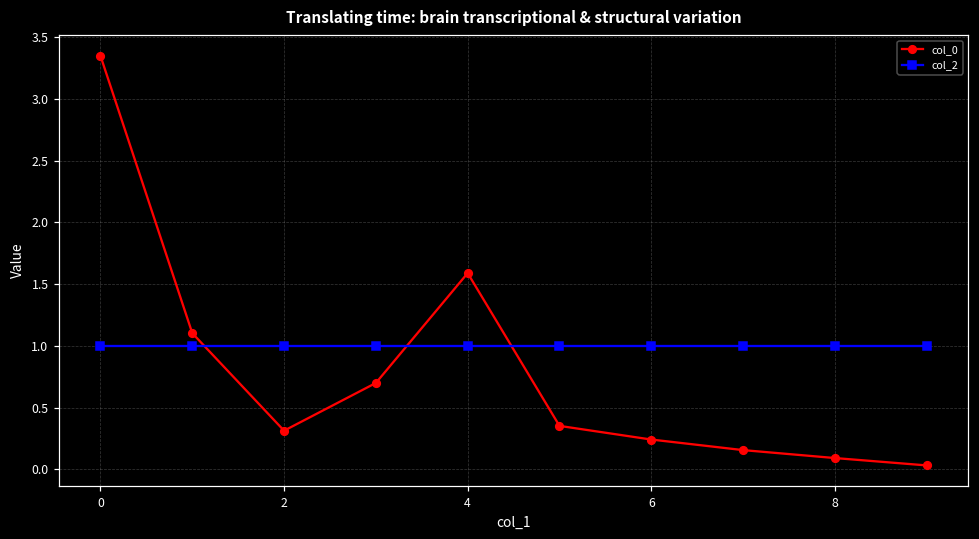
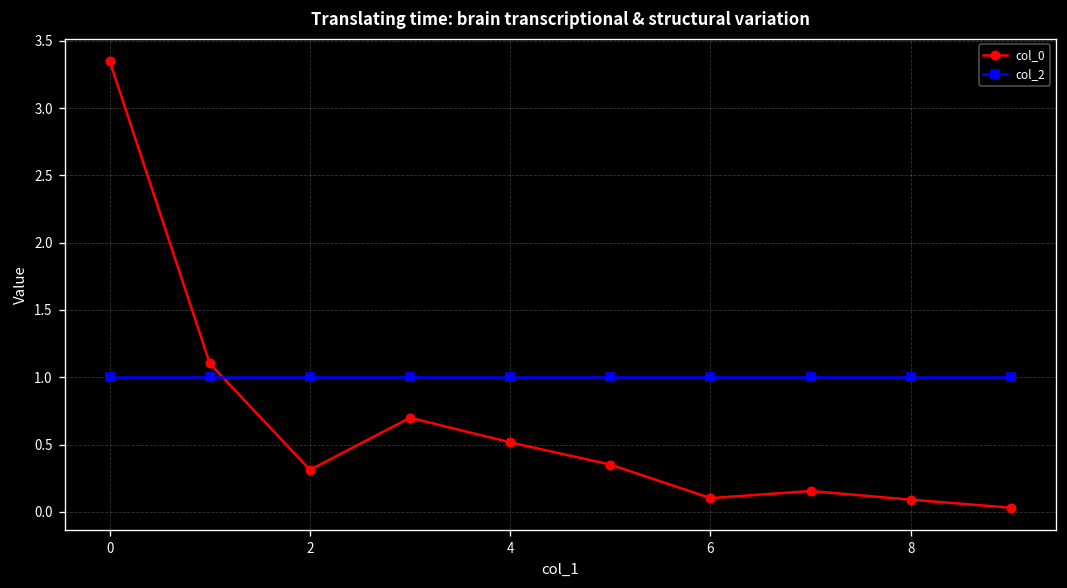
col_0, 4: 1.59 -> 0.52
col_0, 6: 0.24 -> 0.10
